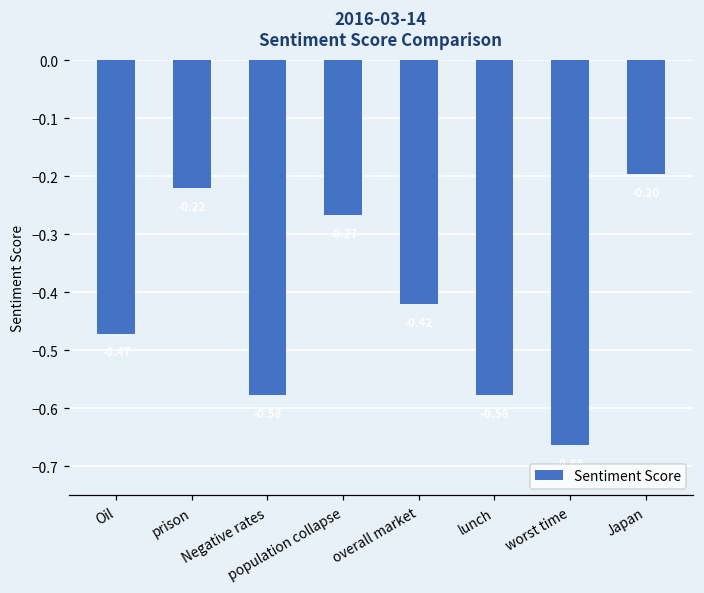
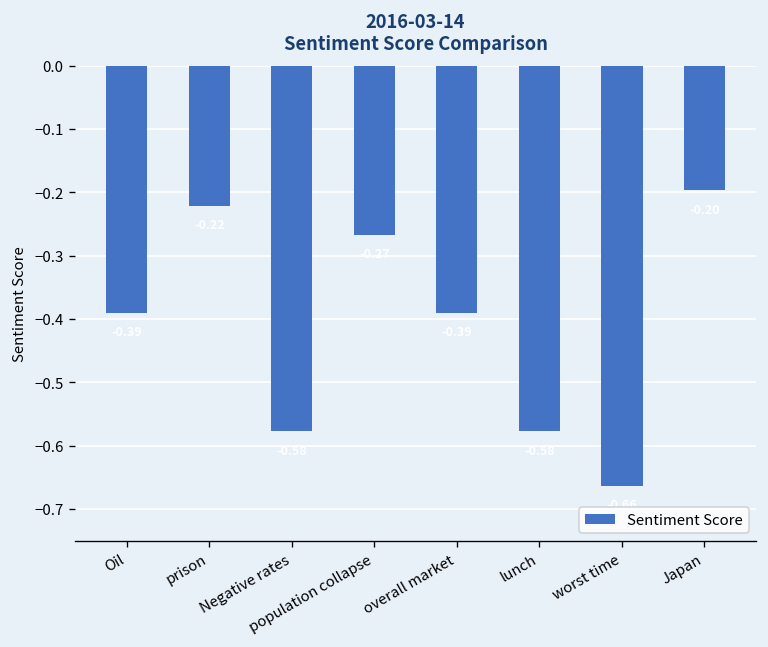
Oil: -0.47 -> -0.39
overall market: -0.42 -> -0.39
